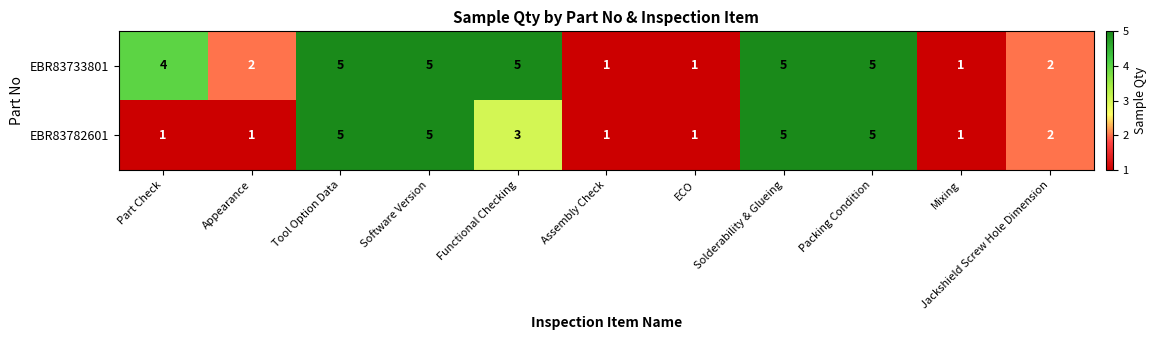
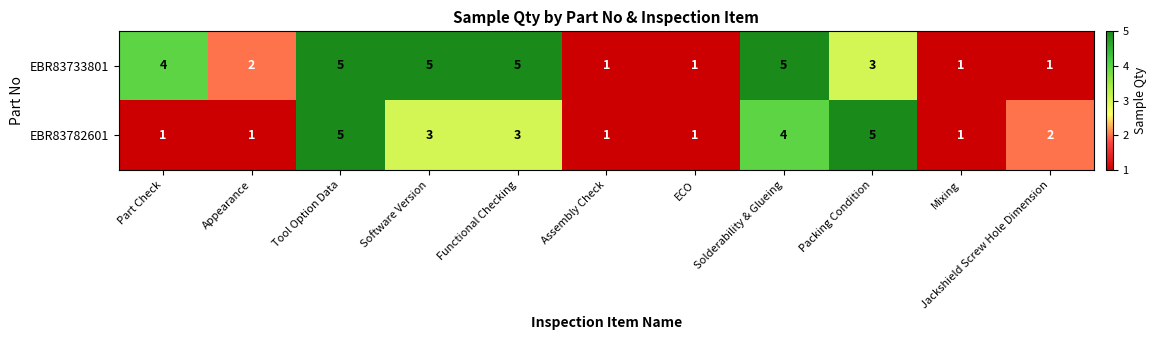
EBR83733801, Packing Condition: 5 -> 3
EBR83733801, Jackshield Screw Hole Dimension: 2 -> 1
EBR83782601, Software Version: 5 -> 3
EBR83782601, Solderability & Glueing: 5 -> 4
